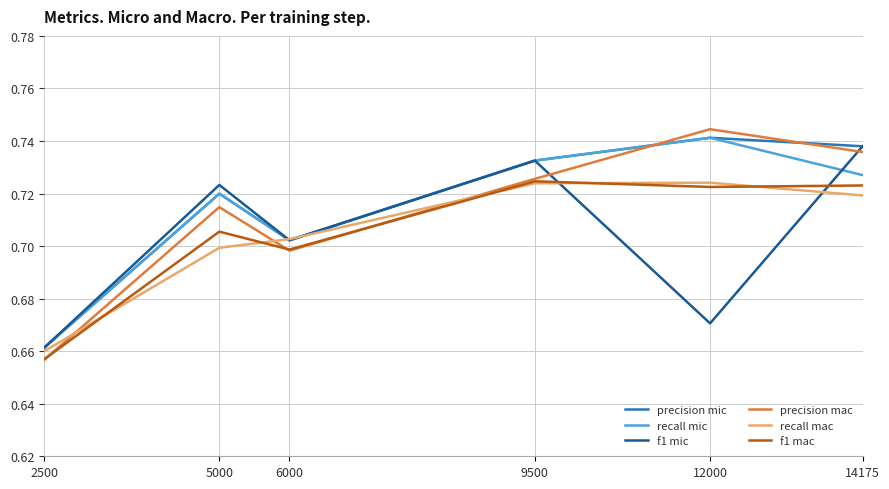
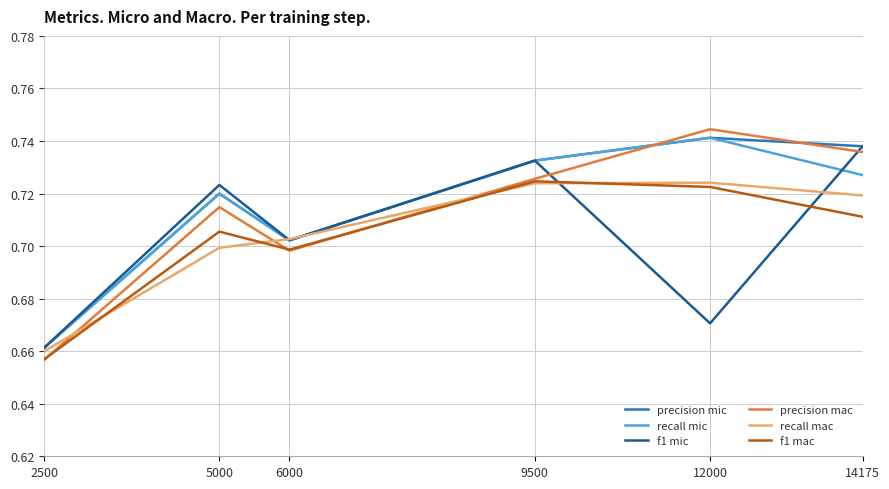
f1 mac, 14175: 0.723 -> 0.711
